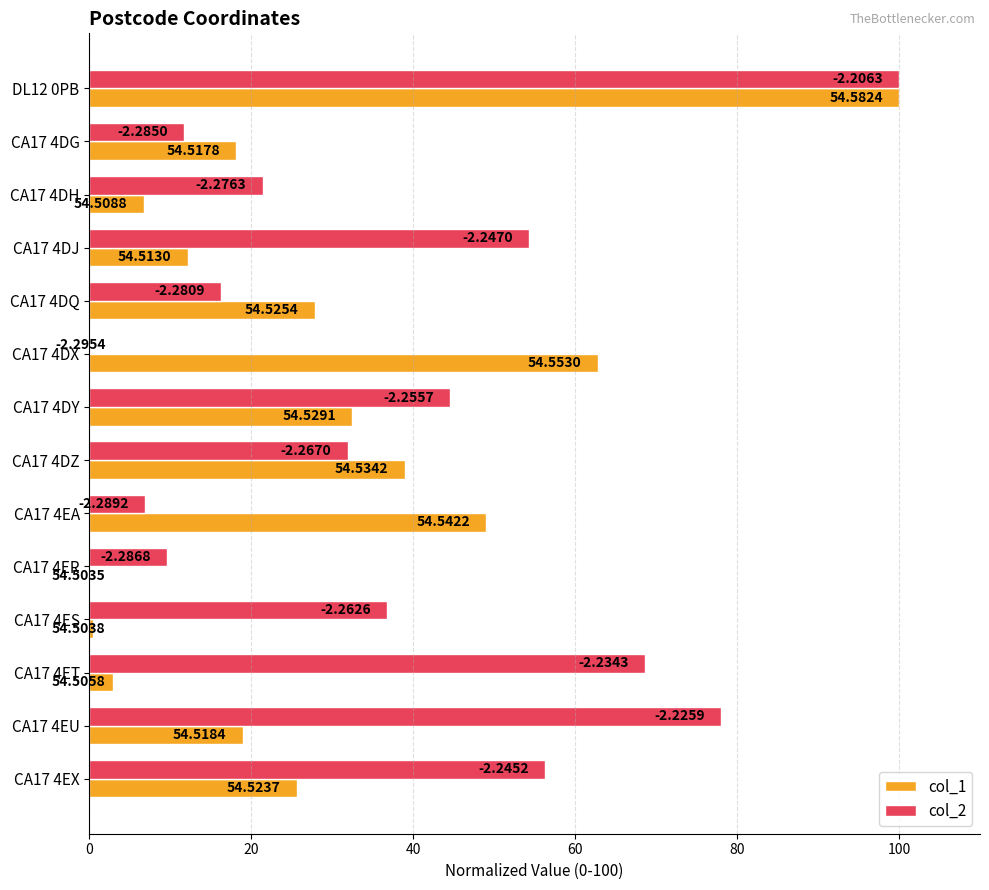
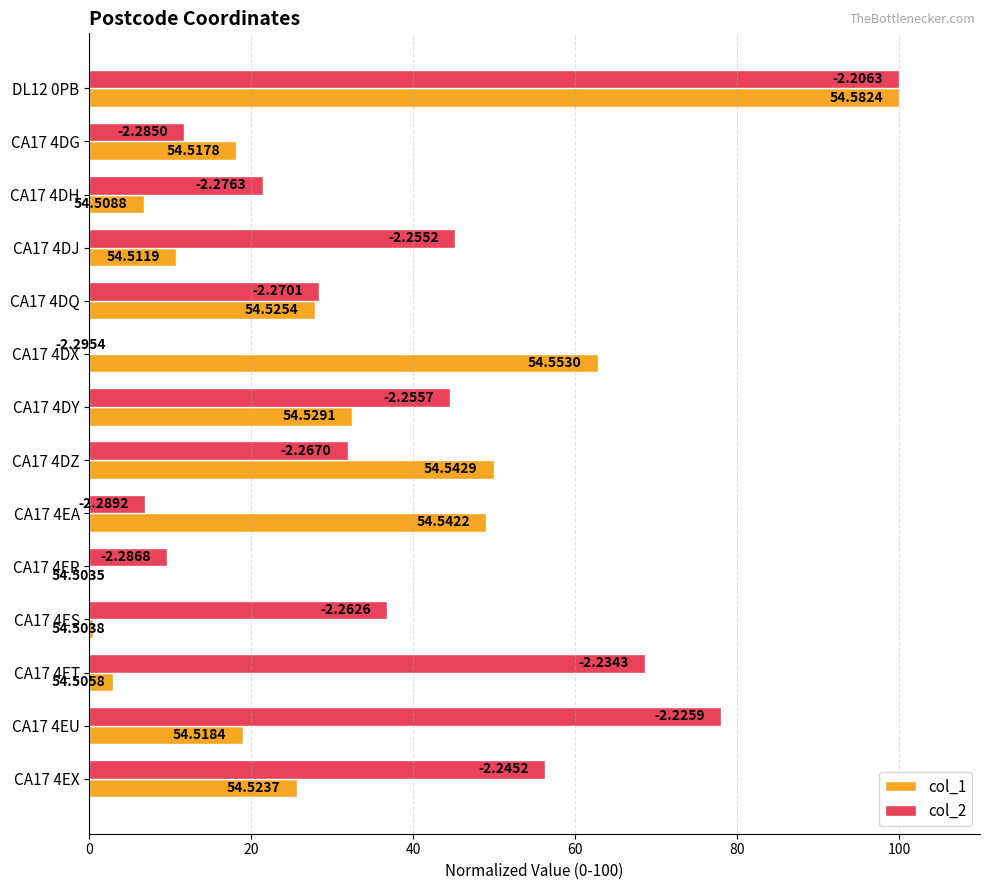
col_2, CA17 4DJ: -2.2470 -> -2.2552
col_1, CA17 4DJ: 54.5130 -> 54.5119
col_2, CA17 4DQ: -2.2809 -> -2.2701
col_1, CA17 4DZ: 54.5342 -> 54.5429
